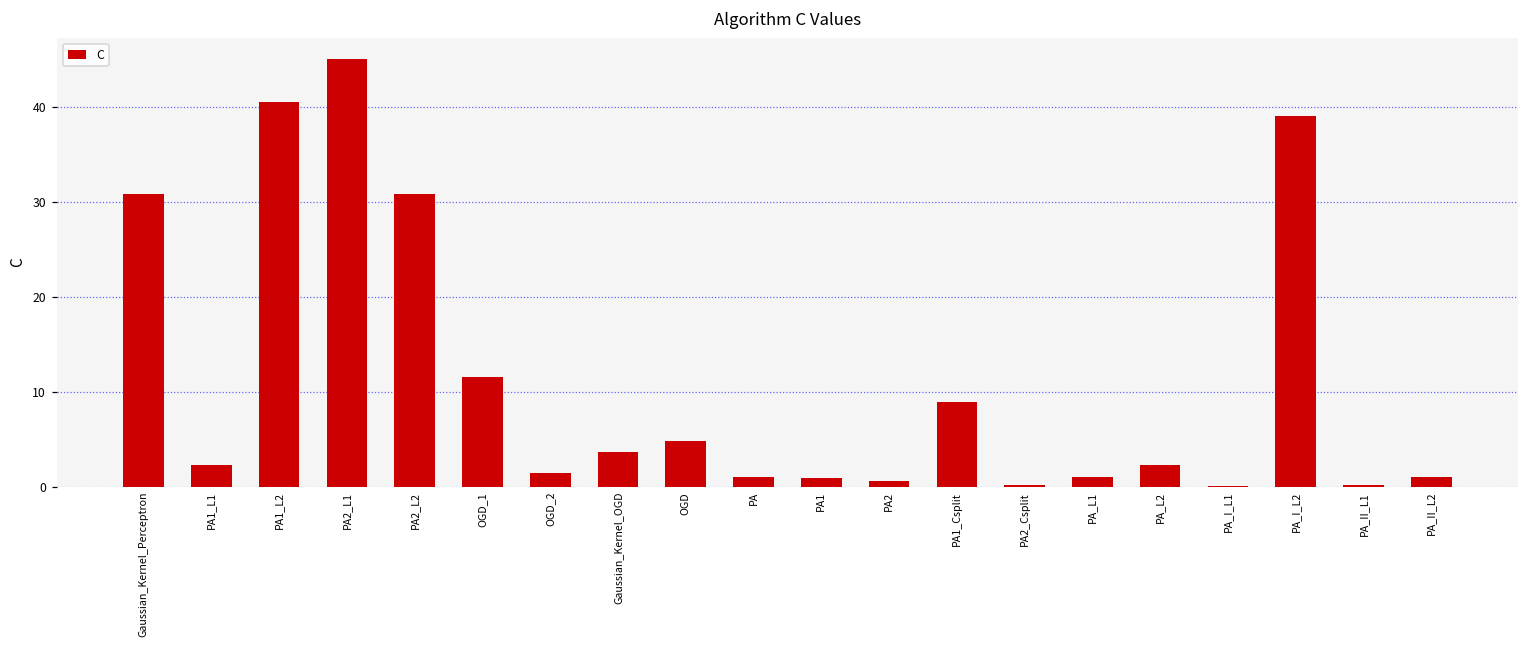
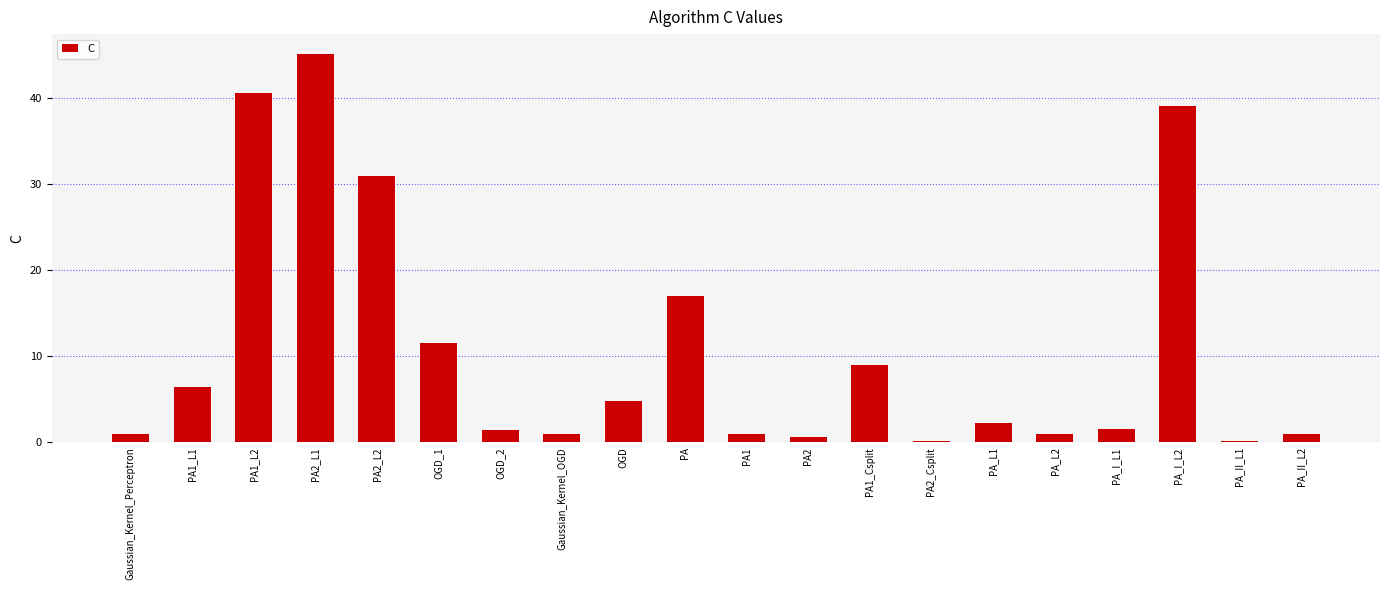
Gaussian_Kernel_Perceptron: 31 -> 1
PA1_L1: 2 -> 6
Gaussian_Kernel_OGD: 4 -> 1
PA: 1 -> 17
PA_L1: 1 -> 2
PA_L2: 2 -> 1
PA_I_L1: 0 -> 2
